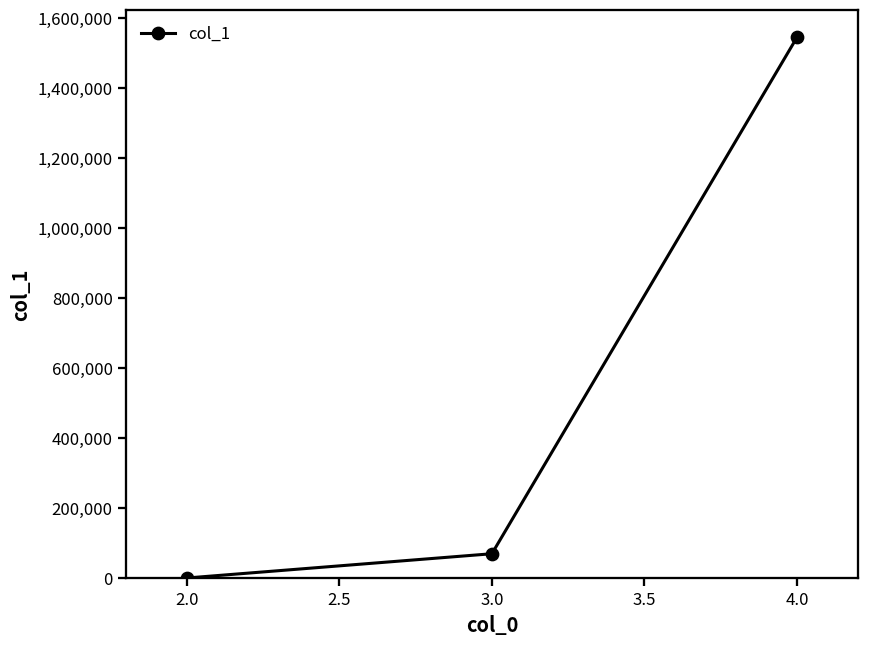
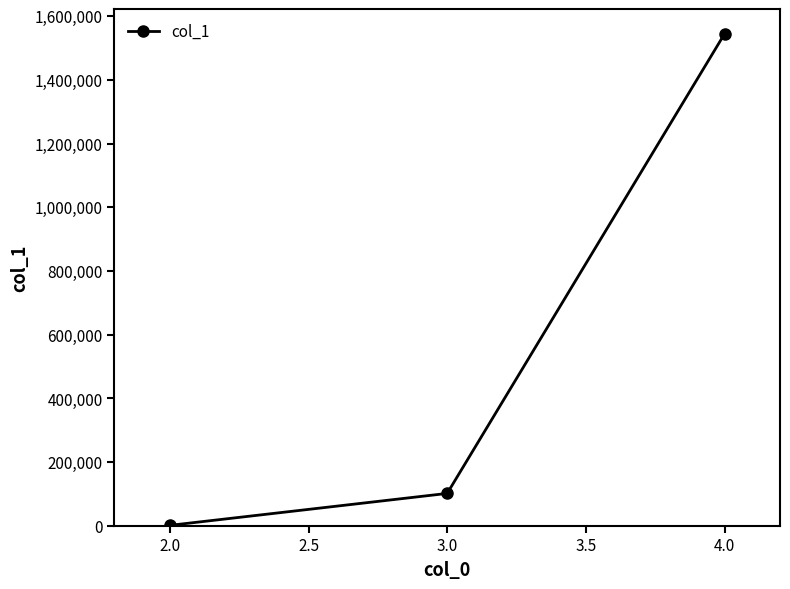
3.0: 70,000 -> 100,000
